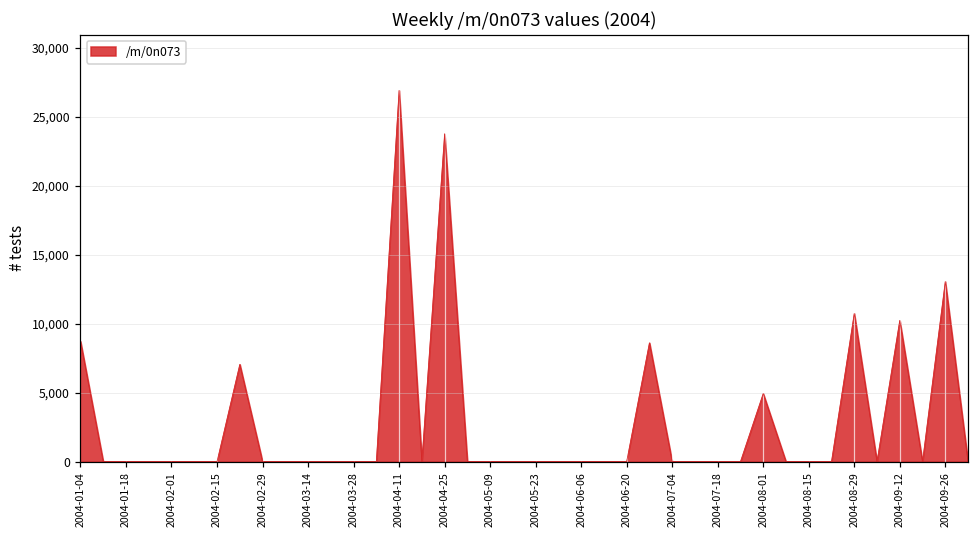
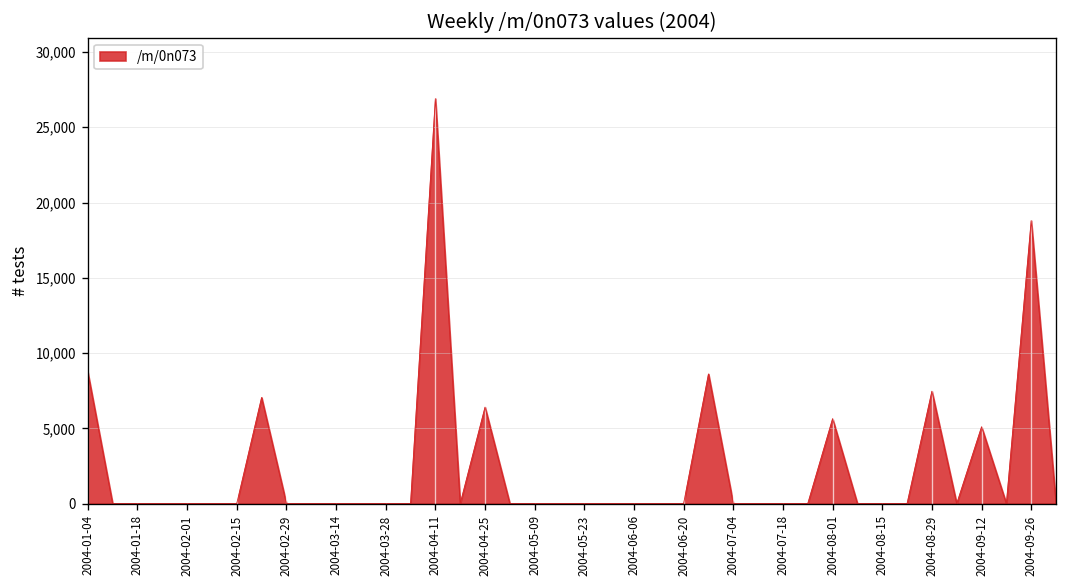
2004-04-25: 23,800 -> 6,400
2004-08-01: 4,900 -> 5,600
2004-08-29: 10,700 -> 7,500
2004-09-12: 10,200 -> 5,100
2004-09-26: 13,100 -> 18,800
